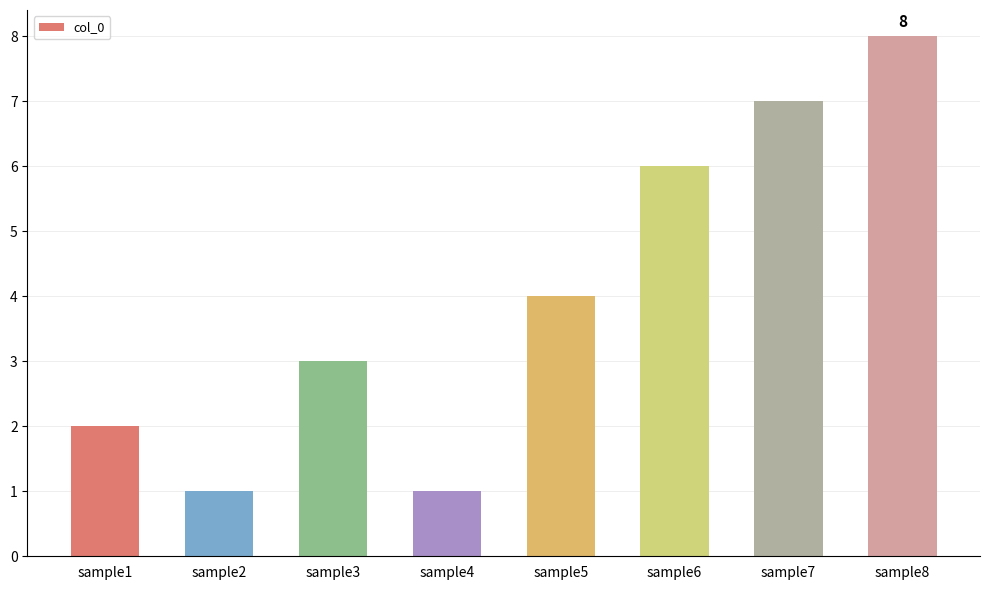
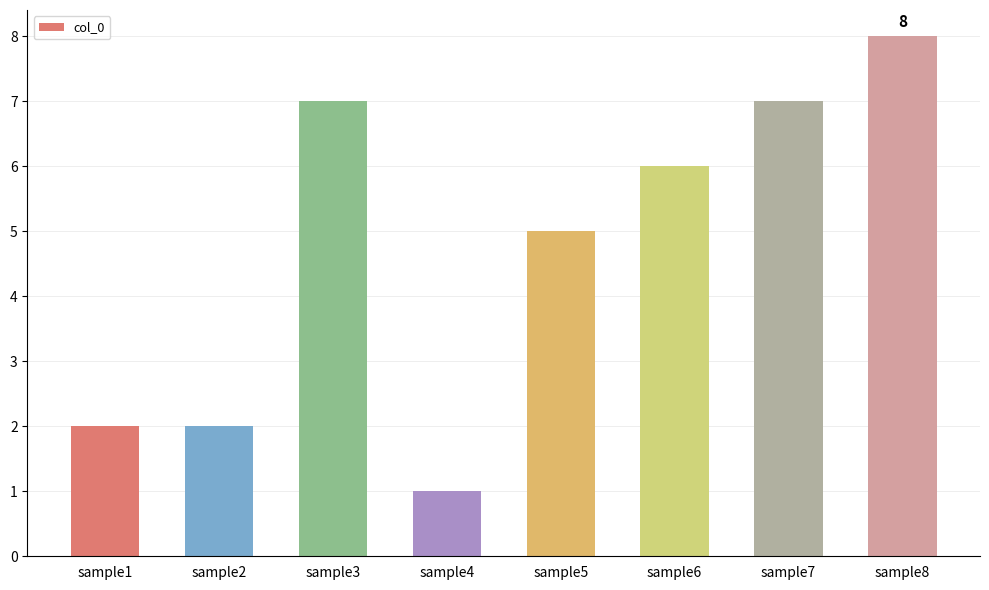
sample2: 1 -> 2
sample3: 3 -> 7
sample5: 4 -> 5
